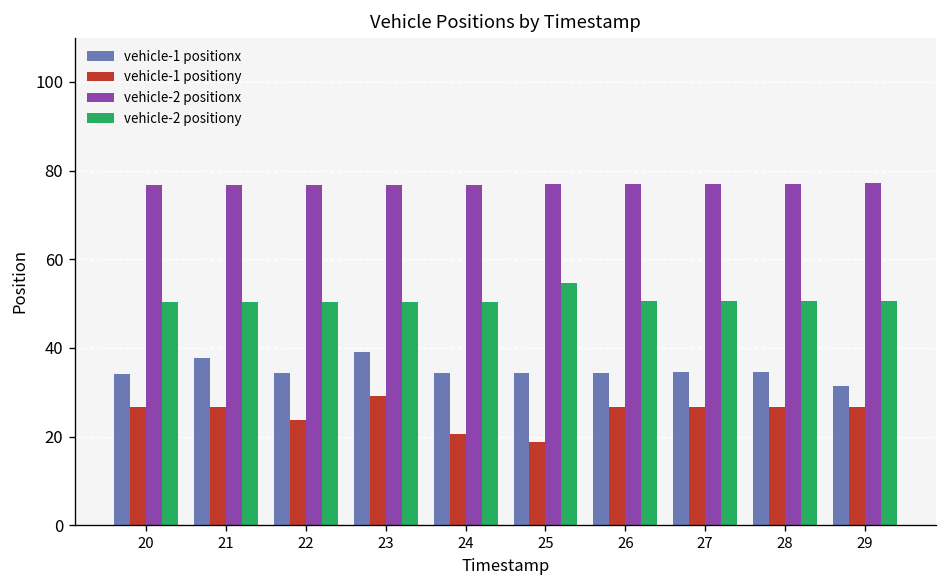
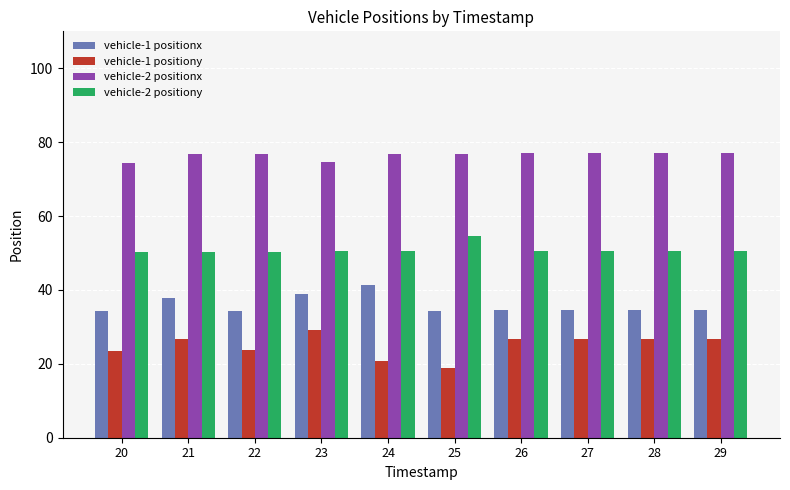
vehicle-1 positiony, 20: 27 -> 24
vehicle-2 positionx, 20: 77 -> 74
vehicle-2 positionx, 23: 77 -> 75
vehicle-1 positionx, 24: 34 -> 41
vehicle-1 positionx, 29: 31 -> 35
